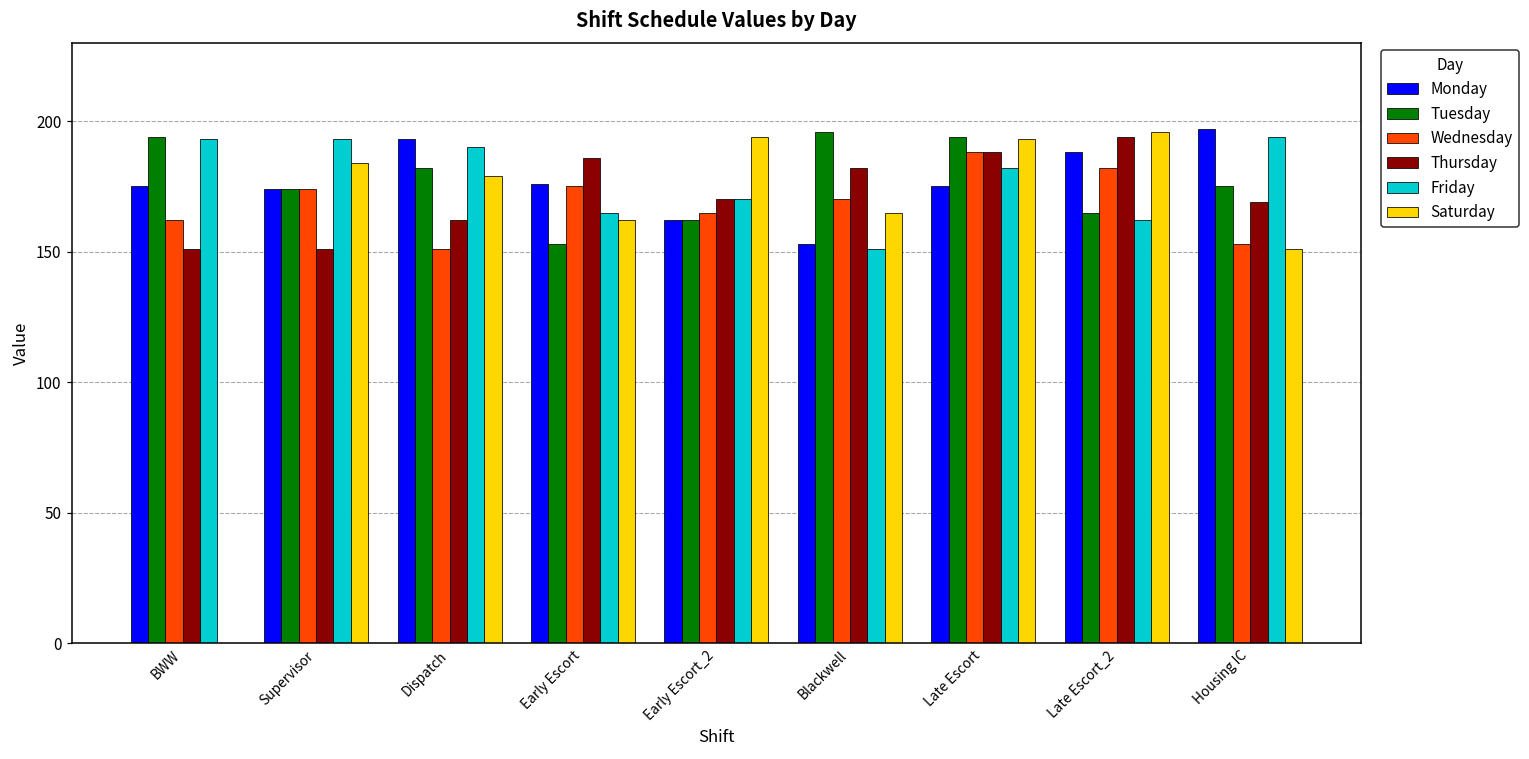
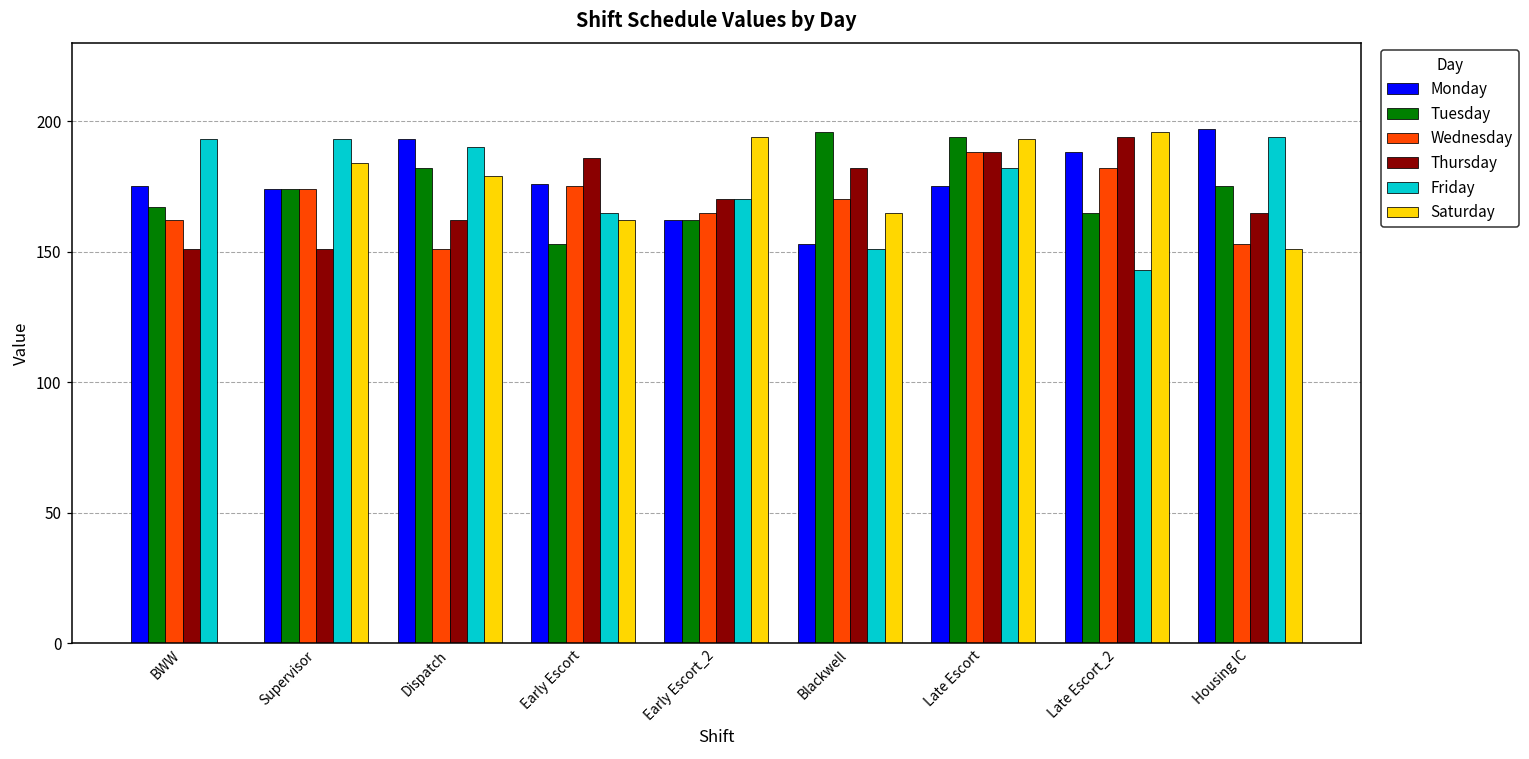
Tuesday, BWW: 194 -> 167
Friday, Late Escort_2: 162 -> 143
Thursday, Housing IC: 169 -> 165
